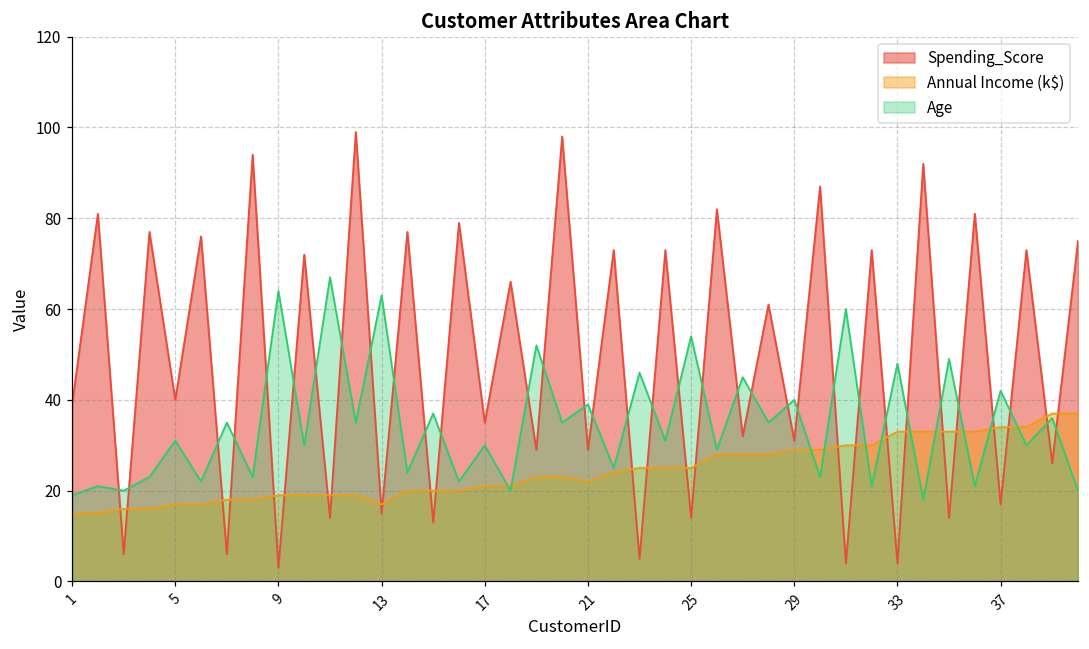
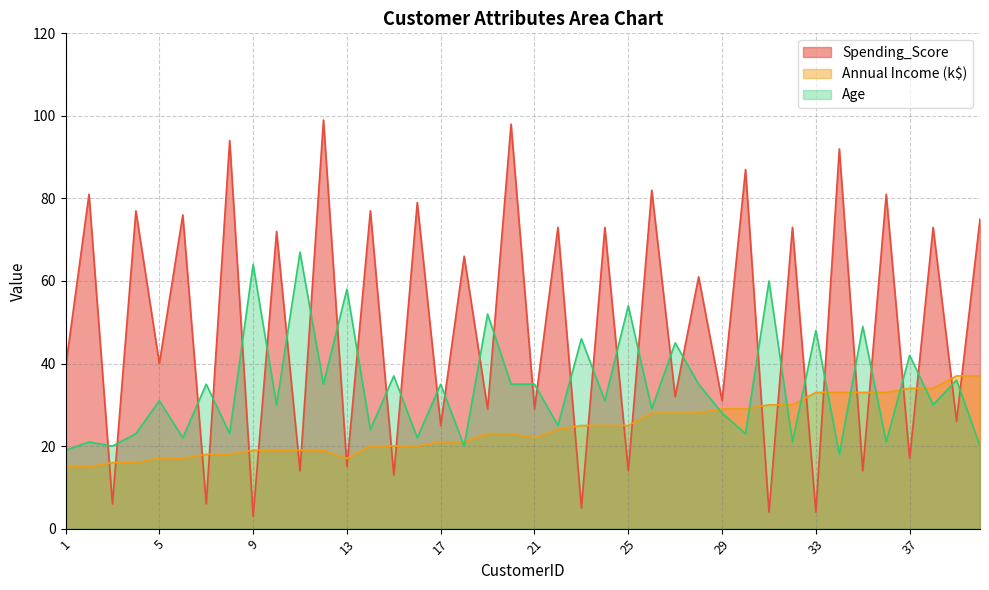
Age, 13: 63 -> 58
Spending_Score, 17: 35 -> 25
Age, 17: 30 -> 35
Age, 21: 39 -> 35
Age, 29: 40 -> 28
